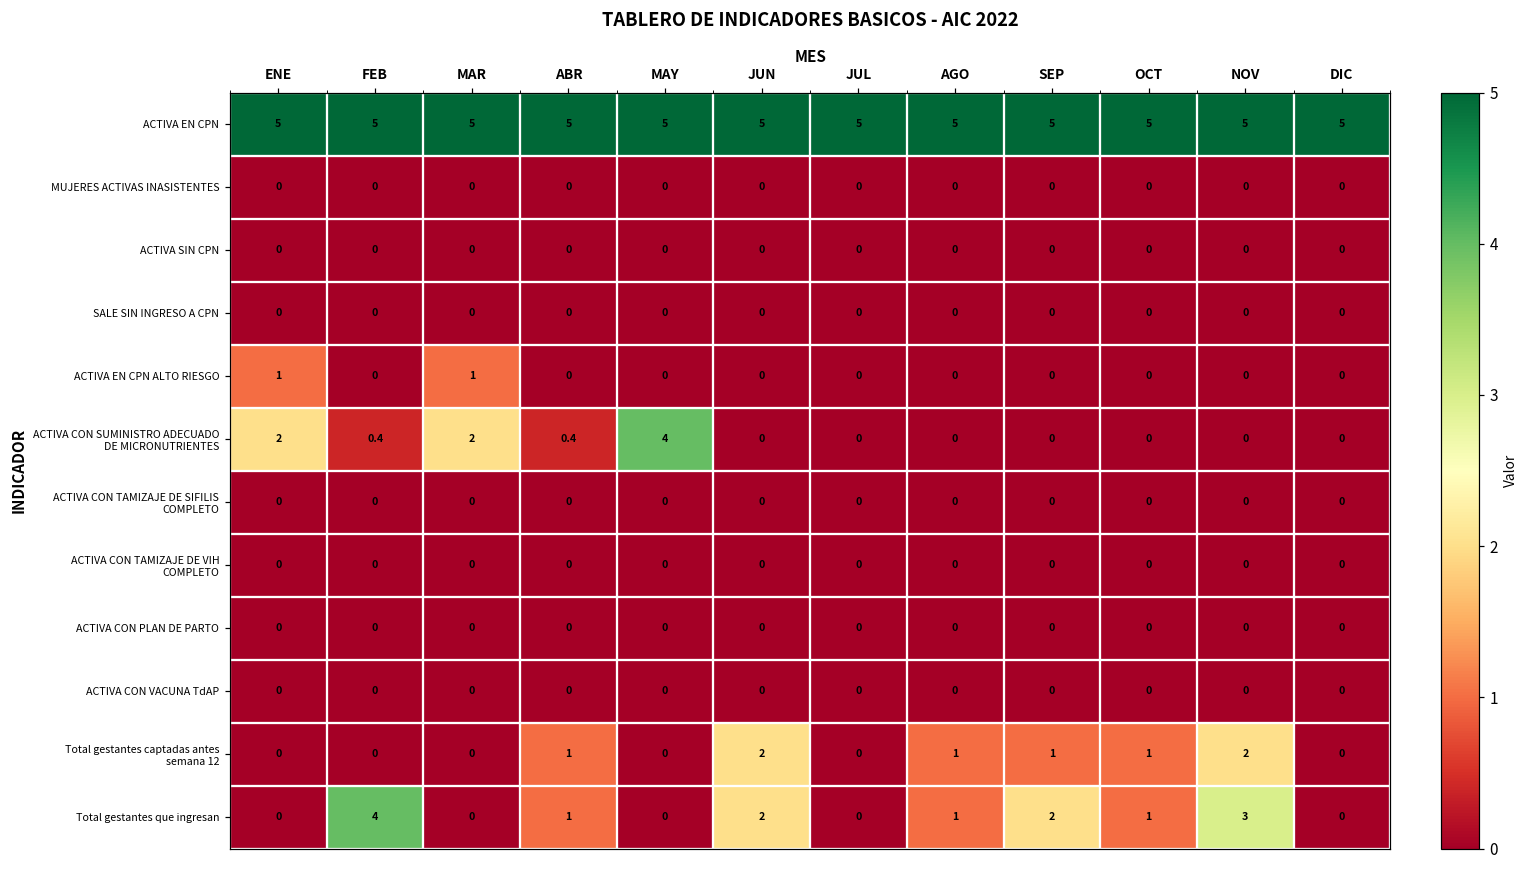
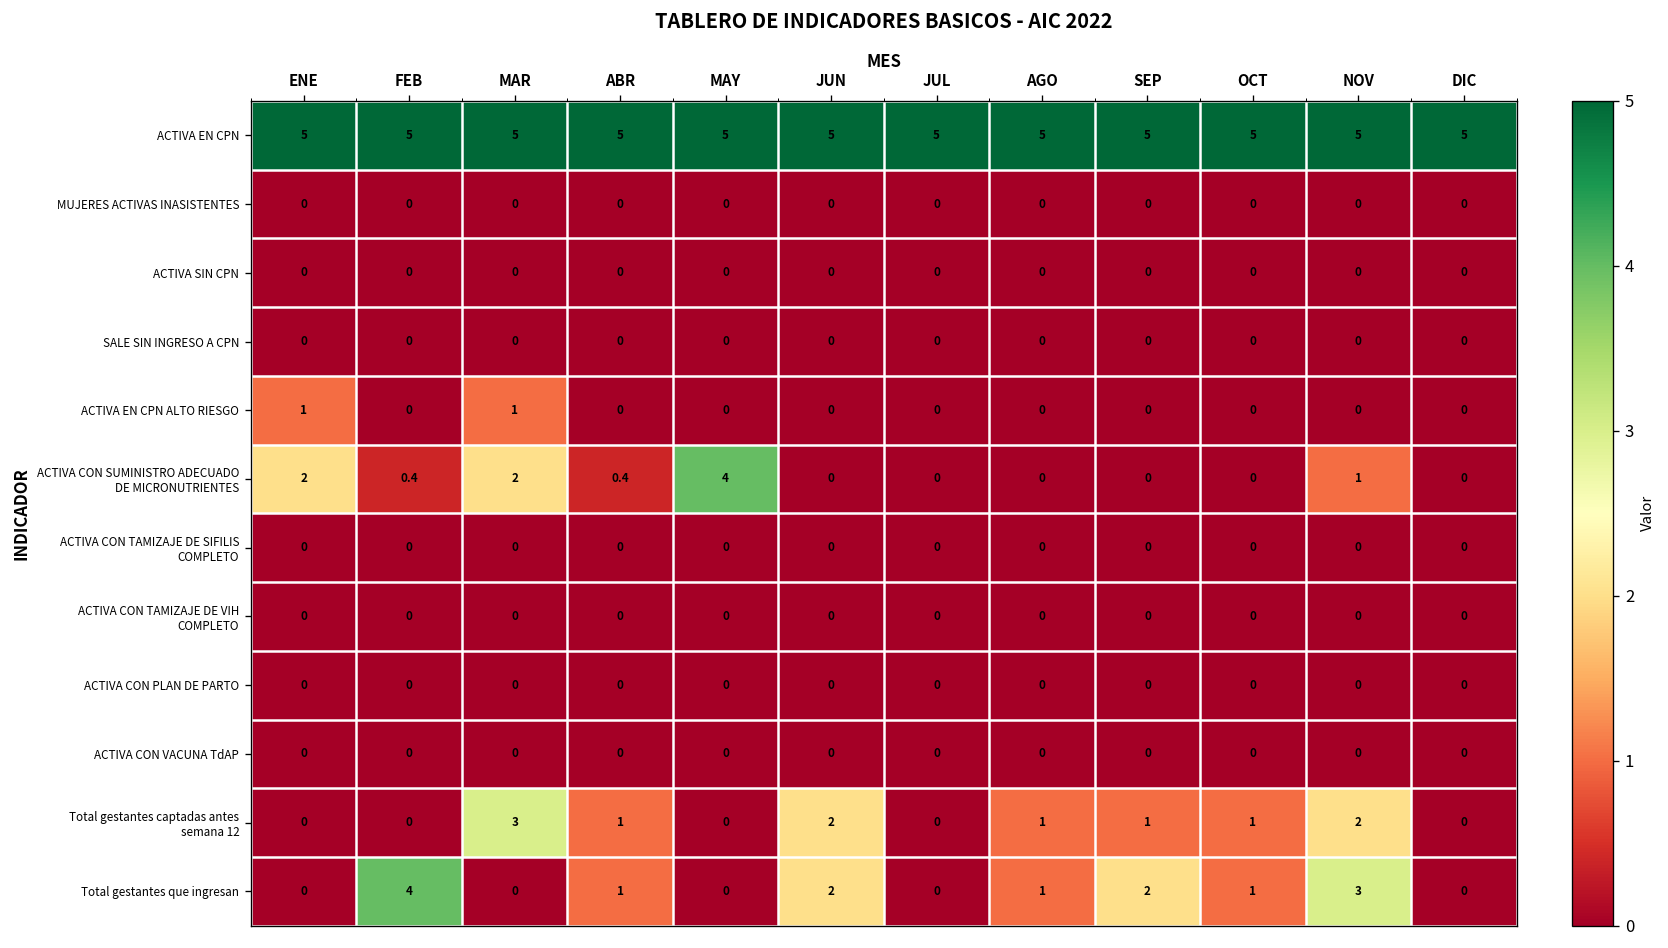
ACTIVA CON SUMINISTRO ADECUADO DE MICRONUTRIENTES, NOV: 0 -> 1
Total gestantes captadas antes semana 12, MAR: 0 -> 3
